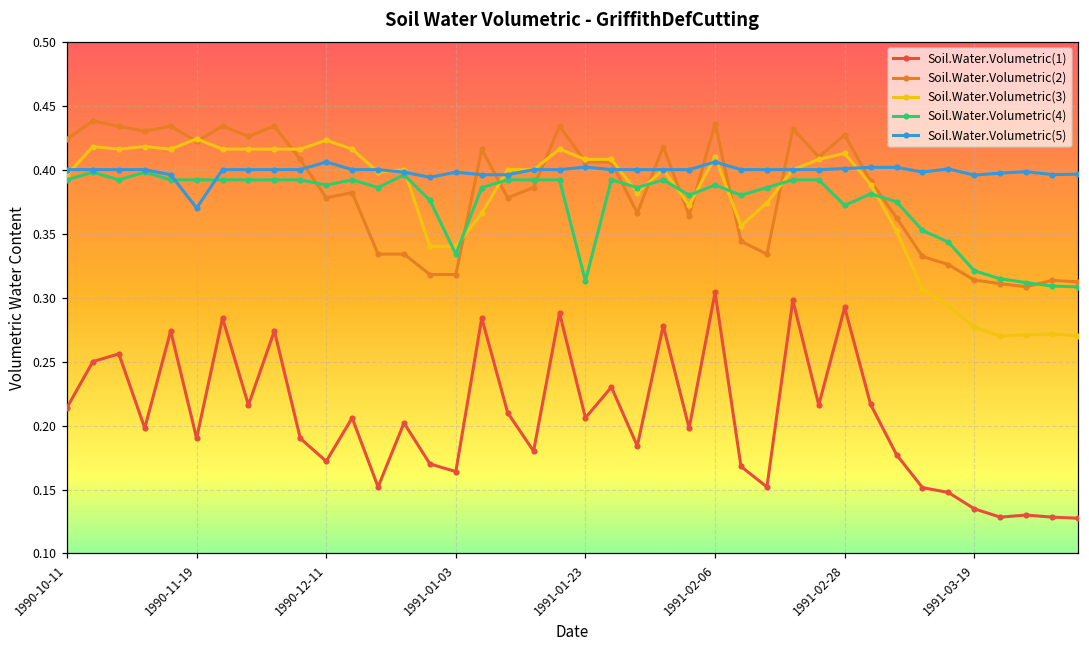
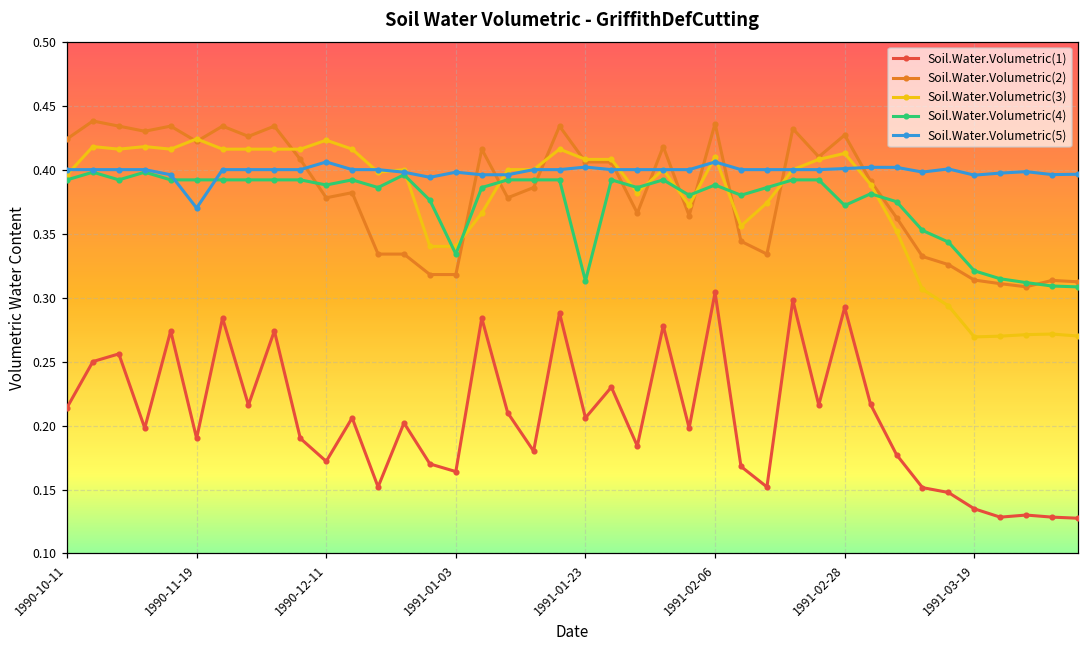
Soil.Water.Volumetric(3), 1991-03-19: 0.277 -> 0.269
